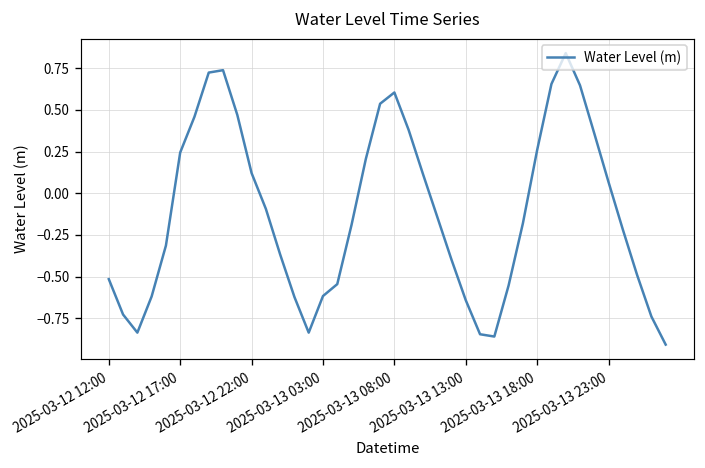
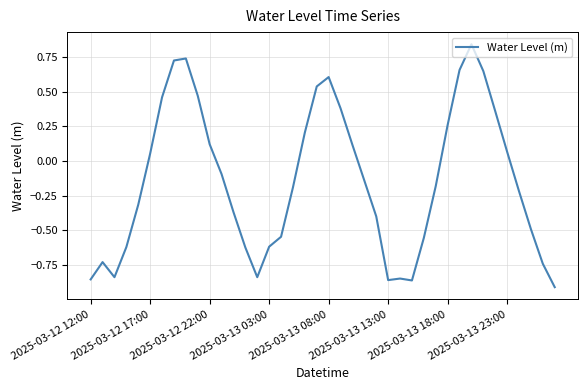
2025-03-12 12:00: -0.52 -> -0.85
2025-03-12 17:00: 0.24 -> 0.05
2025-03-13 13:00: -0.64 -> -0.86
